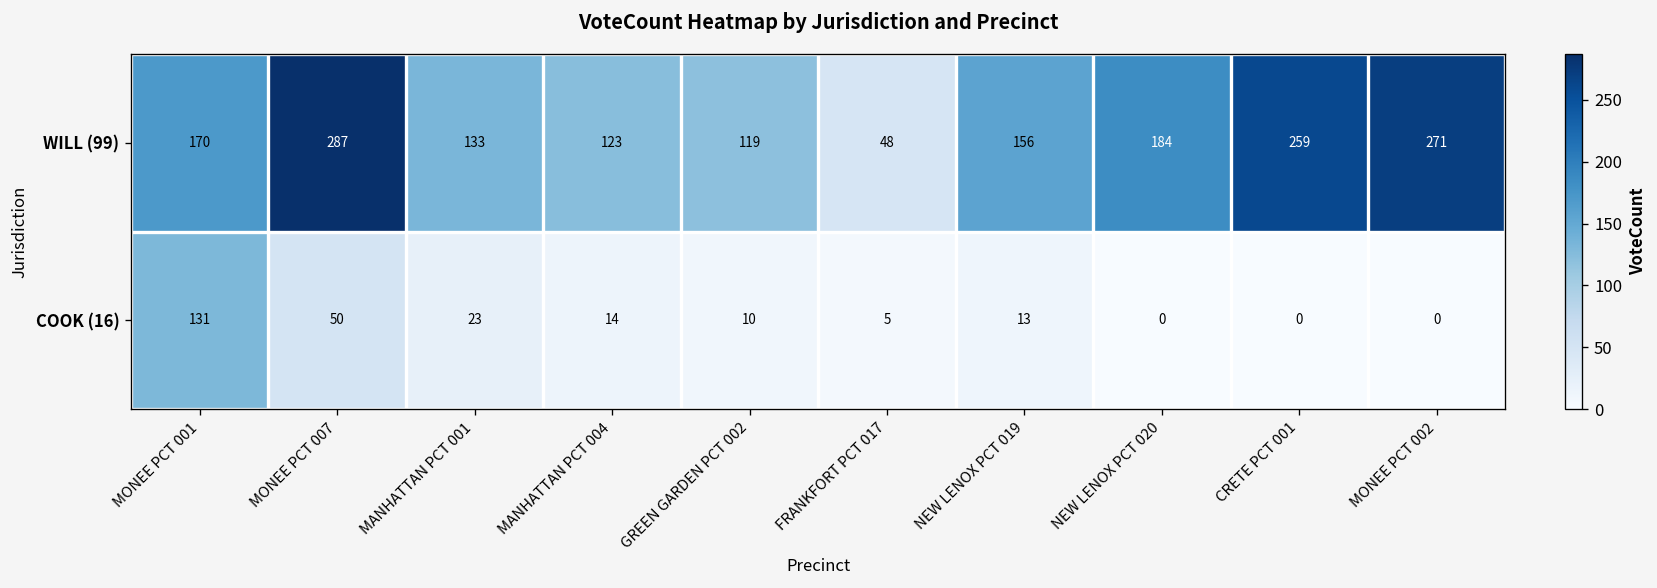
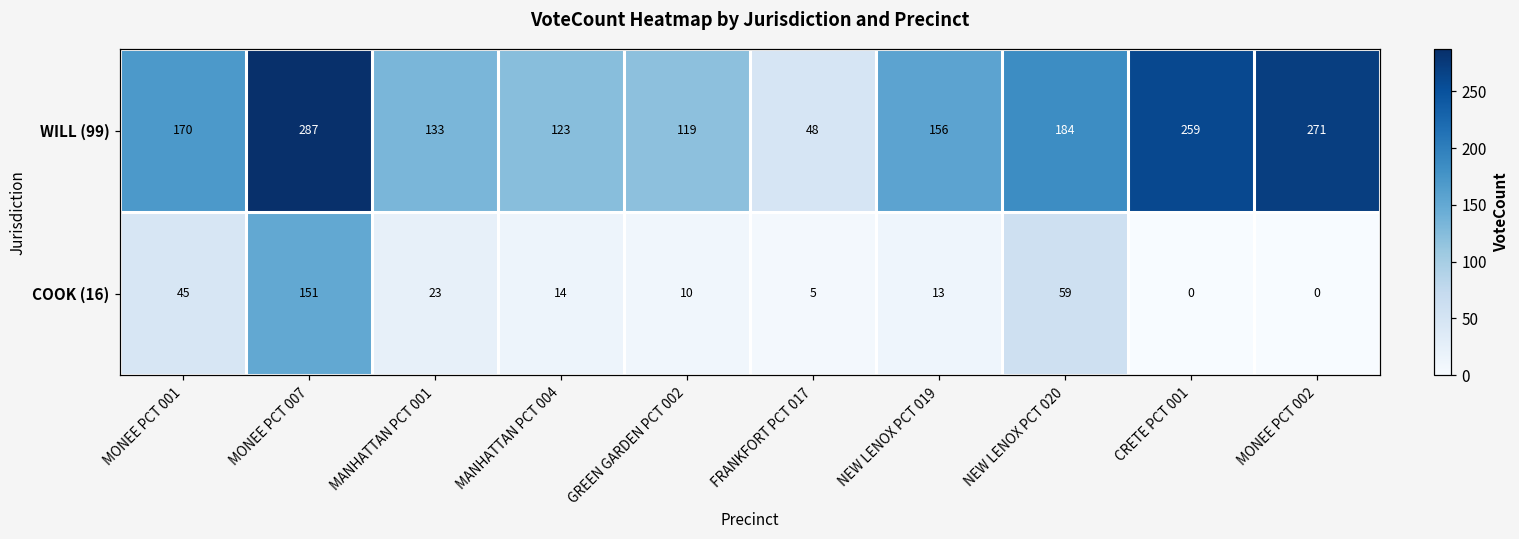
COOK (16), MONEE PCT 001: 131 -> 45
COOK (16), MONEE PCT 007: 50 -> 151
COOK (16), NEW LENOX PCT 020: 0 -> 59
